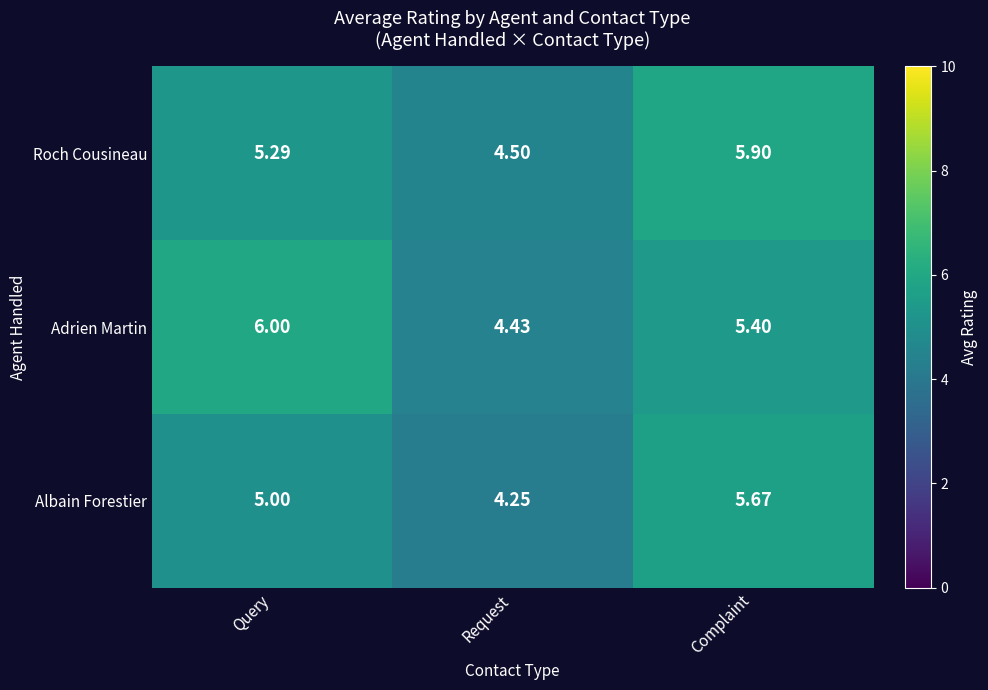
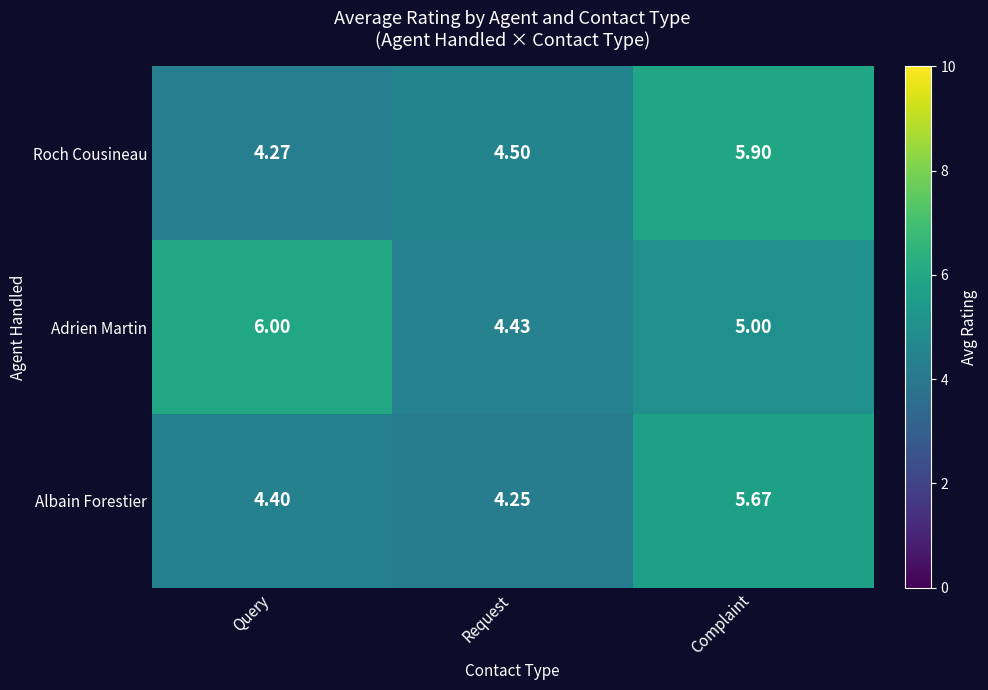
Roch Cousineau, Query: 5.29 -> 4.27
Adrien Martin, Complaint: 5.40 -> 5.00
Albain Forestier, Query: 5.00 -> 4.40
